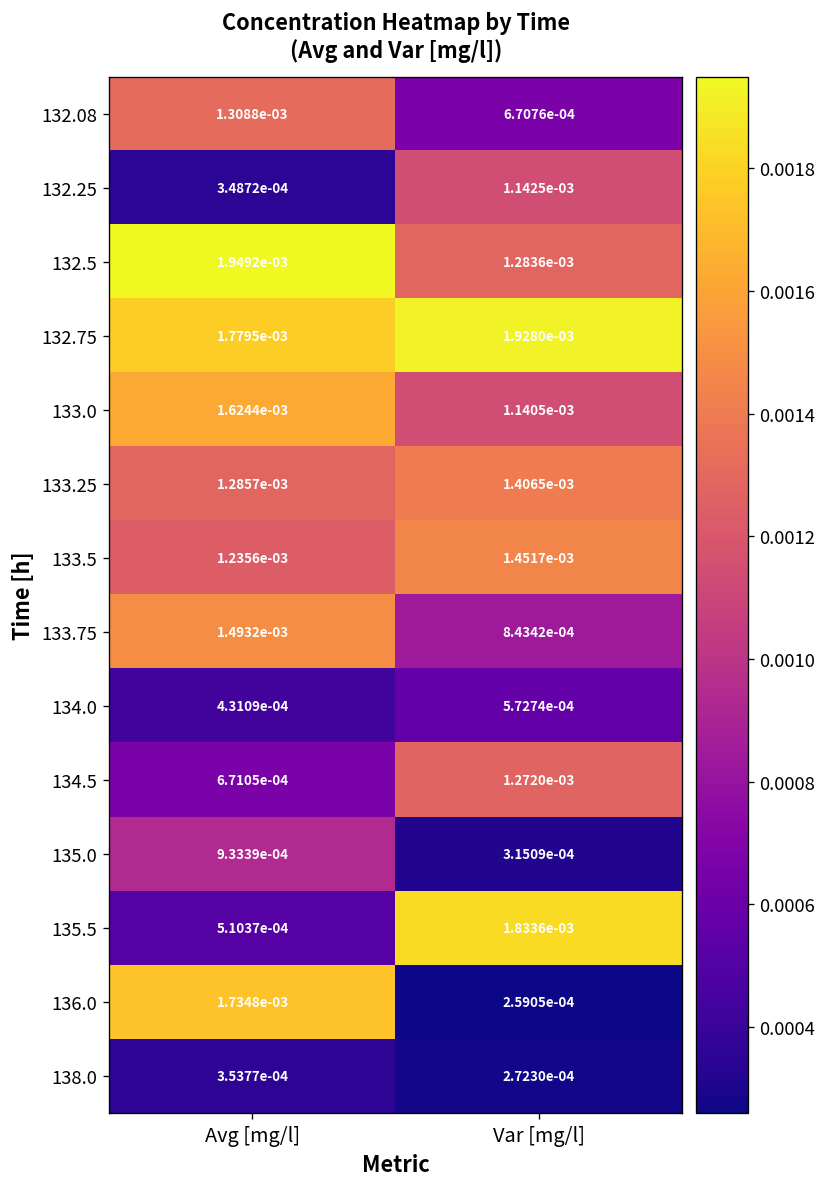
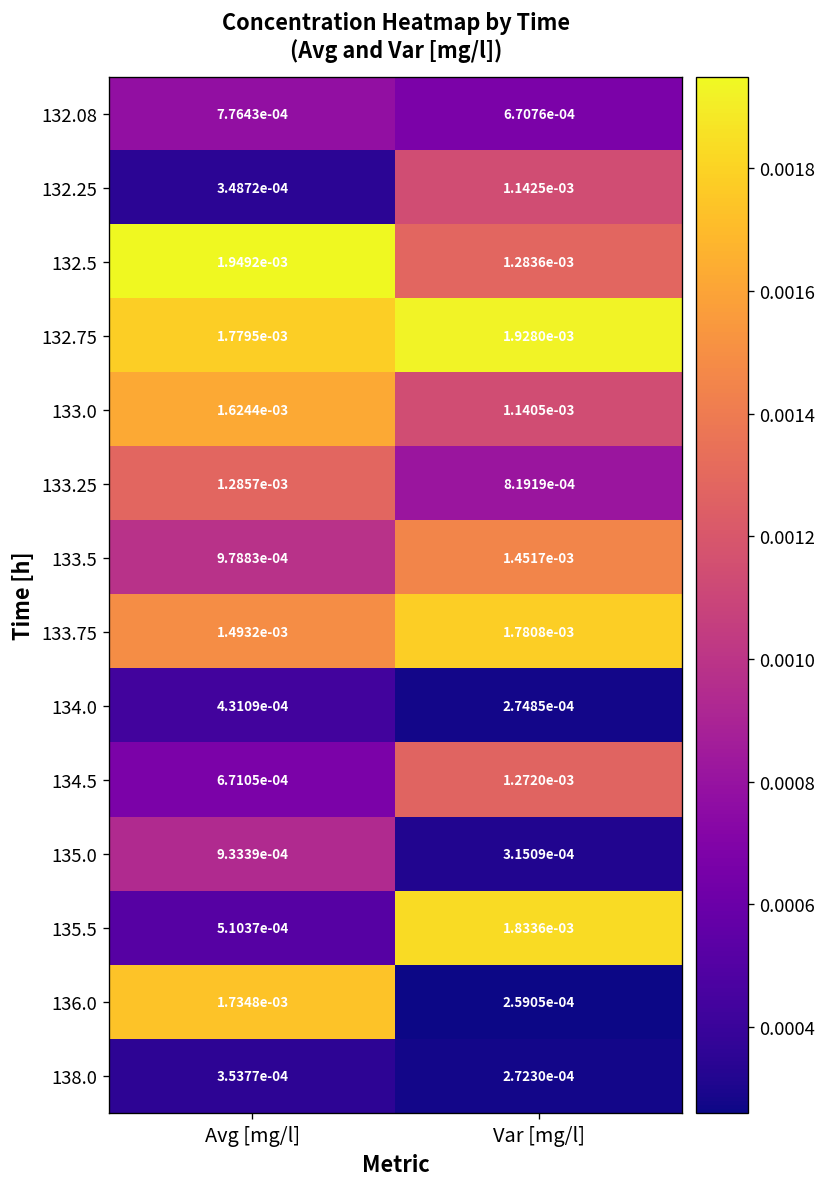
132.08, Avg [mg/l]: 1.3088e-03 -> 7.7643e-04
133.25, Var [mg/l]: 1.4065e-03 -> 8.1919e-04
133.5, Avg [mg/l]: 1.2356e-03 -> 9.7883e-04
133.75, Var [mg/l]: 8.4342e-04 -> 1.7808e-03
134.0, Var [mg/l]: 5.7274e-04 -> 2.7485e-04
